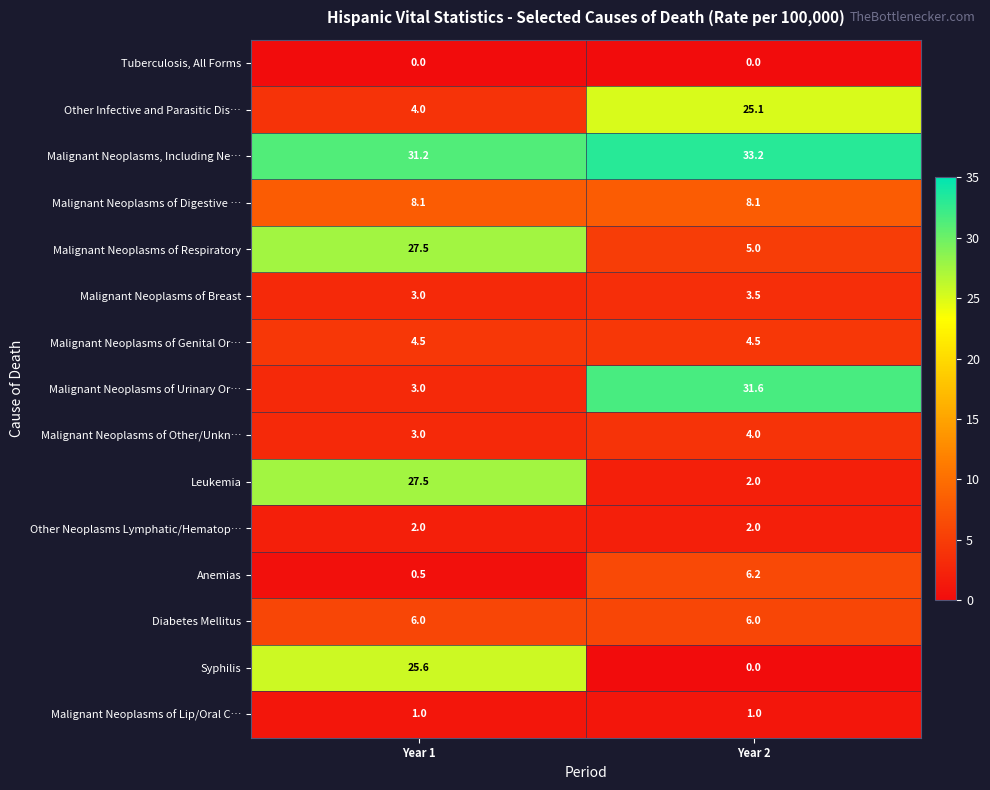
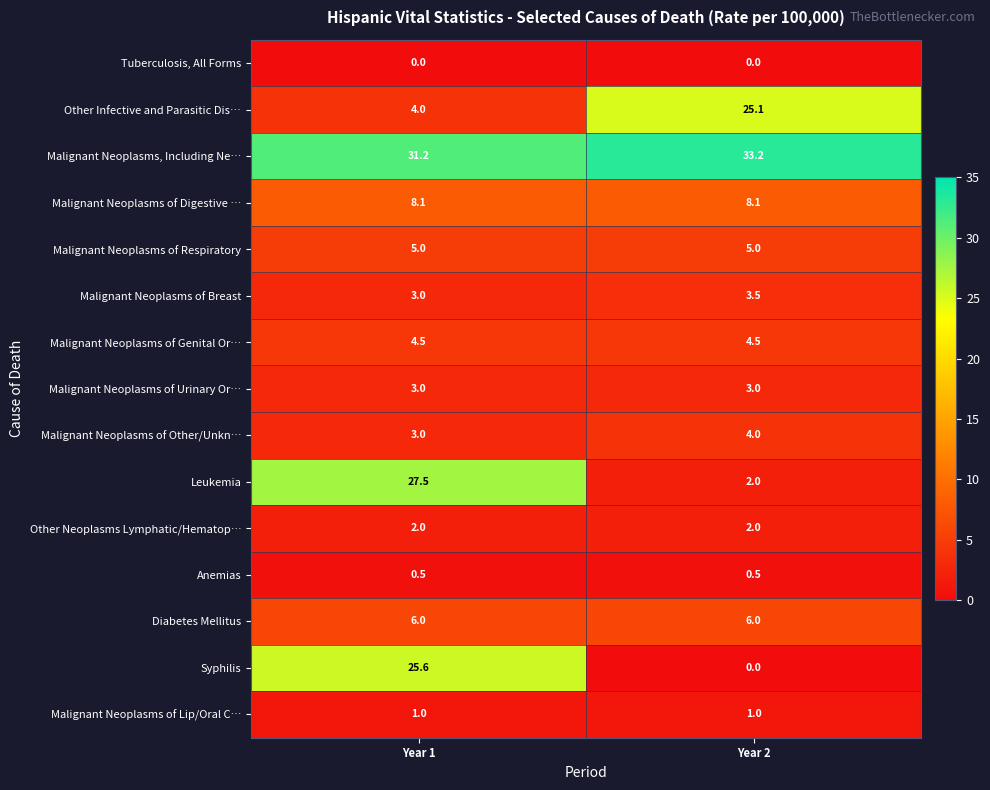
Malignant Neoplasms of Respiratory, Year 1: 27.5 -> 5.0
Malignant Neoplasms of Urinary Or…, Year 2: 31.6 -> 3.0
Anemias, Year 2: 6.2 -> 0.5
